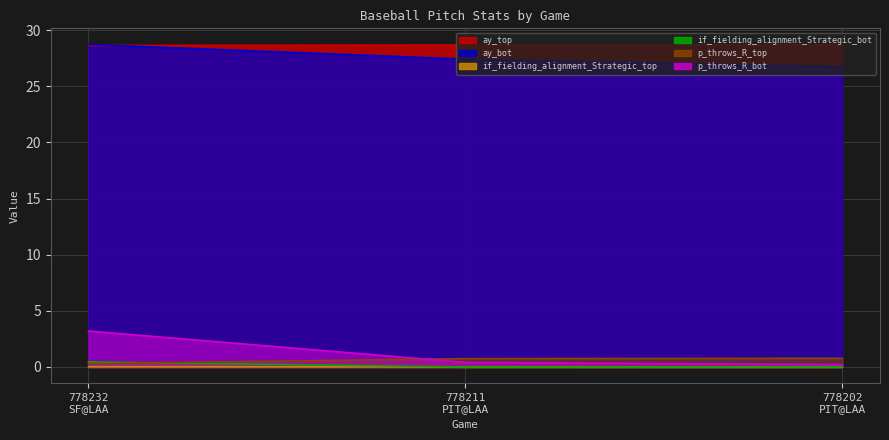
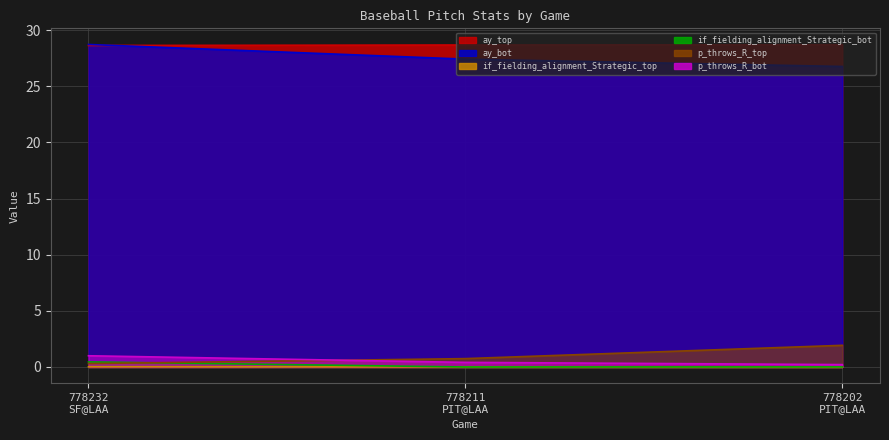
p_throws_R_bot, 778232 SF@LAA: 3.2 -> 1.0
p_throws_R_top, 778202 PIT@LAA: 0.8 -> 1.9
